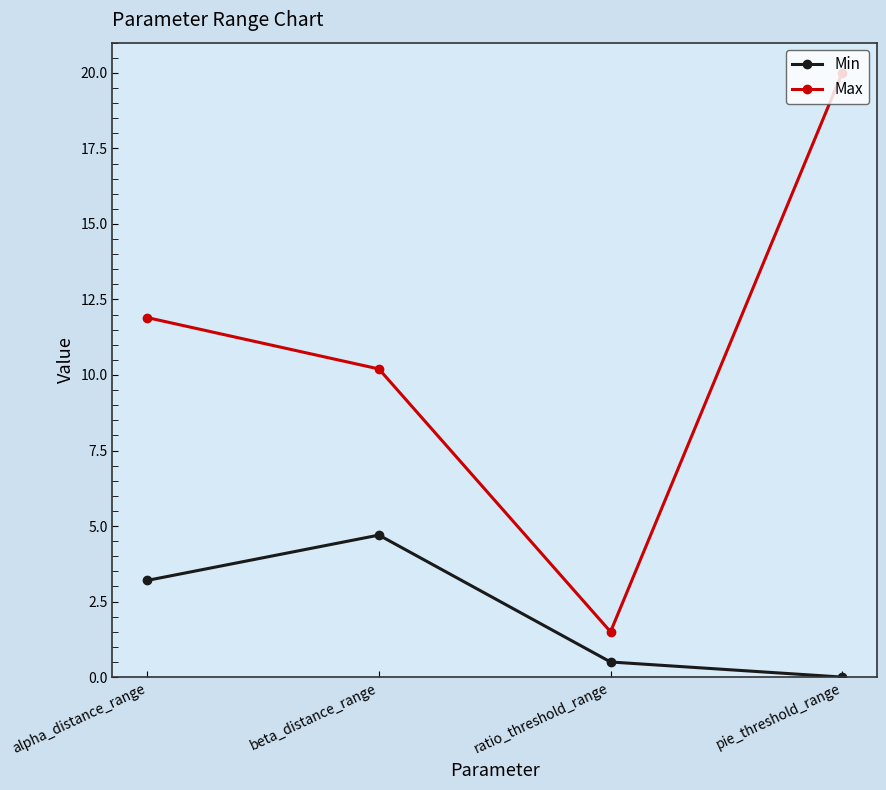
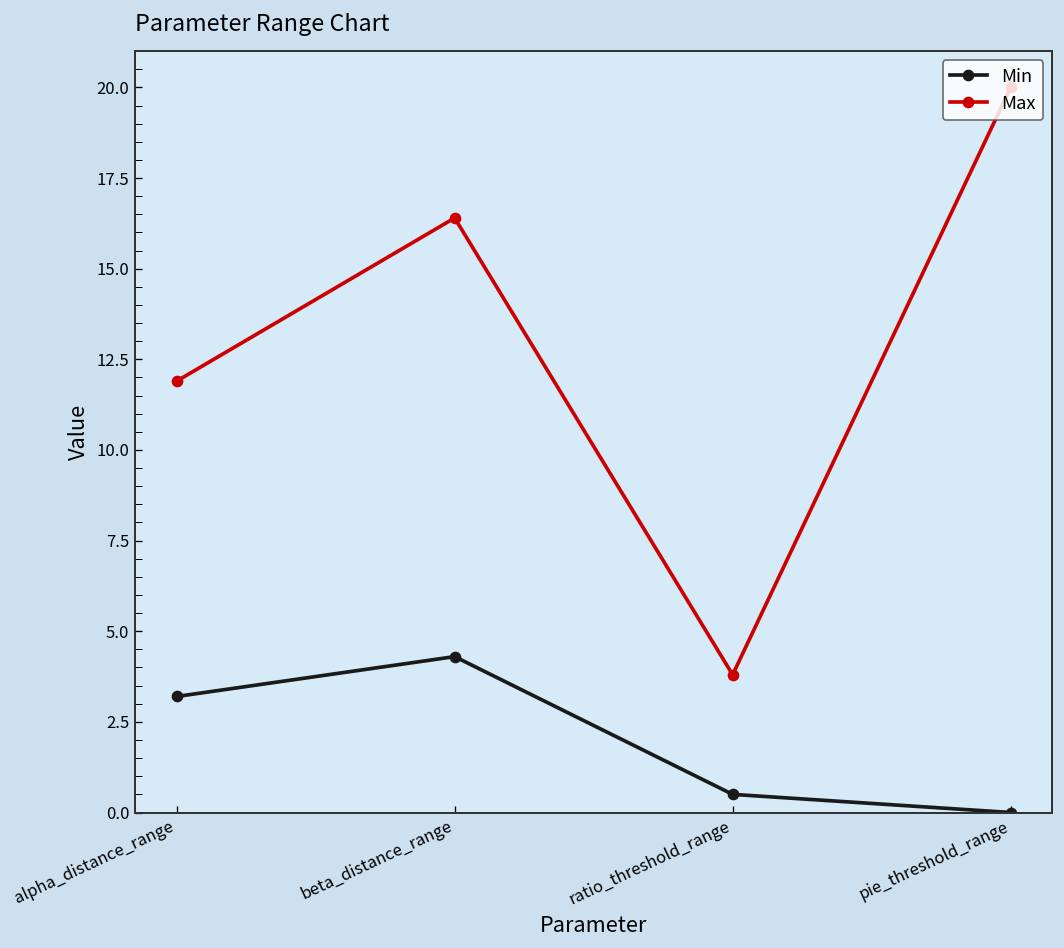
Min, beta_distance_range: 4.7 -> 4.3
Max, beta_distance_range: 10.2 -> 16.4
Max, ratio_threshold_range: 1.5 -> 3.8
